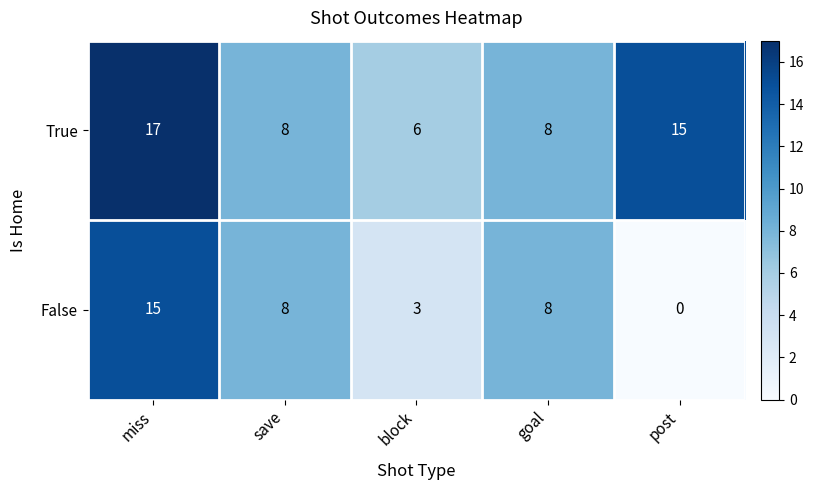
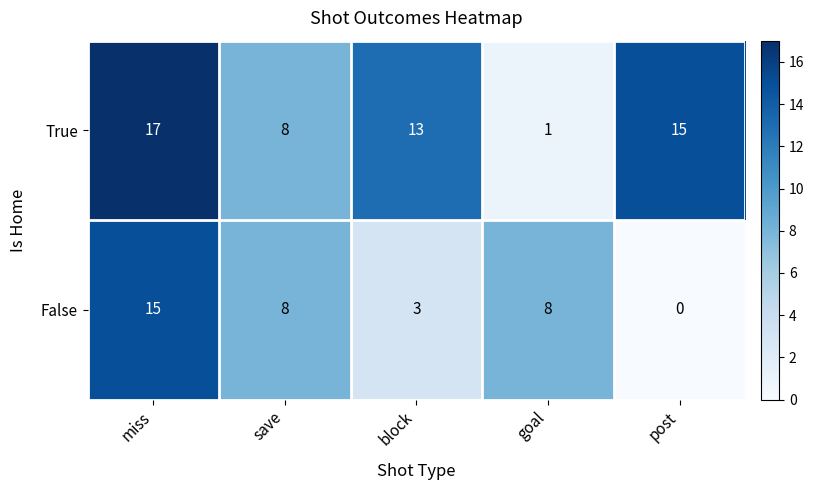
True, block: 6 -> 13
True, goal: 8 -> 1
